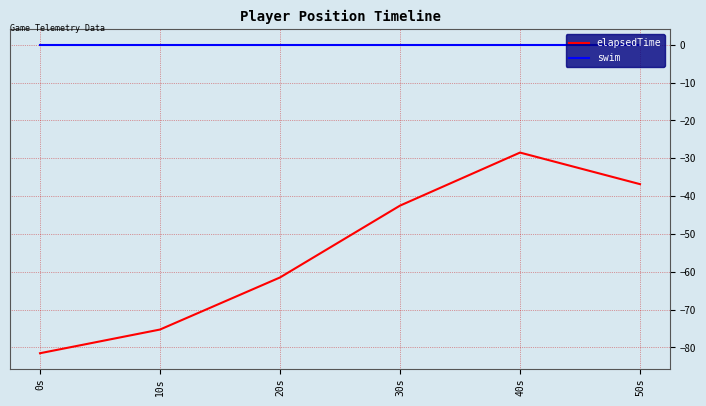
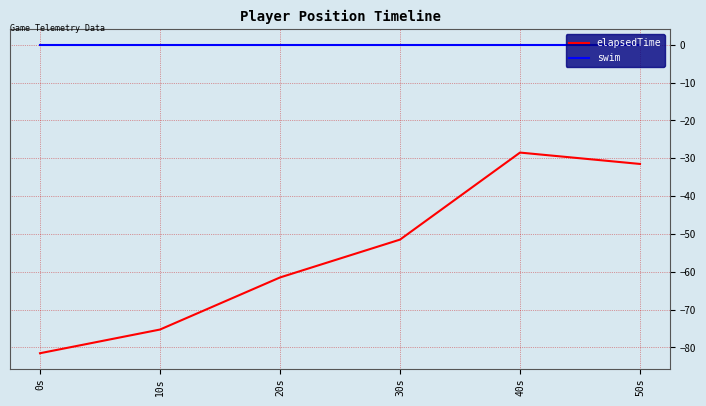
elapsedTime, 30s: -43 -> -51
elapsedTime, 50s: -37 -> -31
